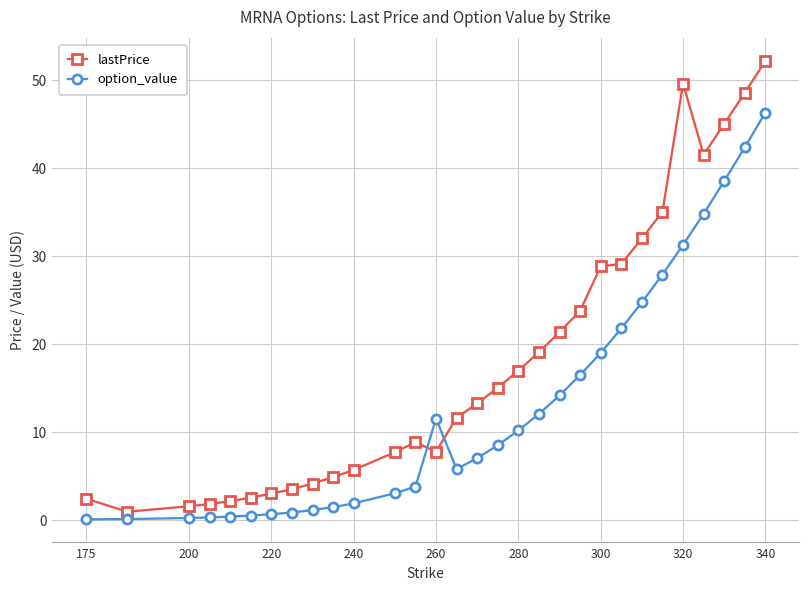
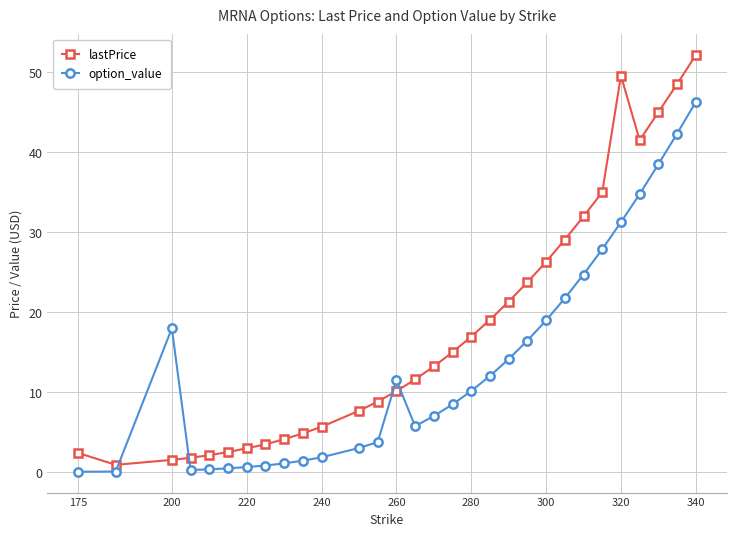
option_value, 200: 0 -> 18
lastPrice, 260: 8 -> 10
lastPrice, 300: 29 -> 26
